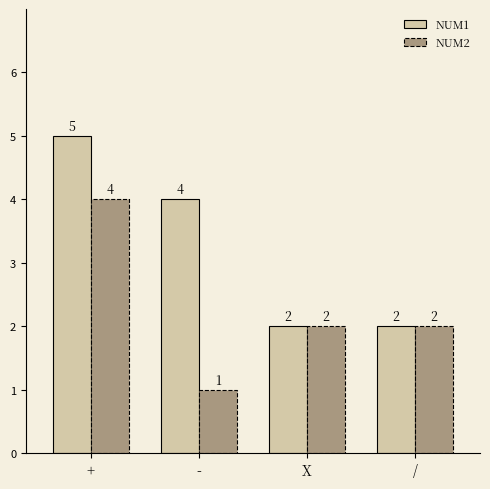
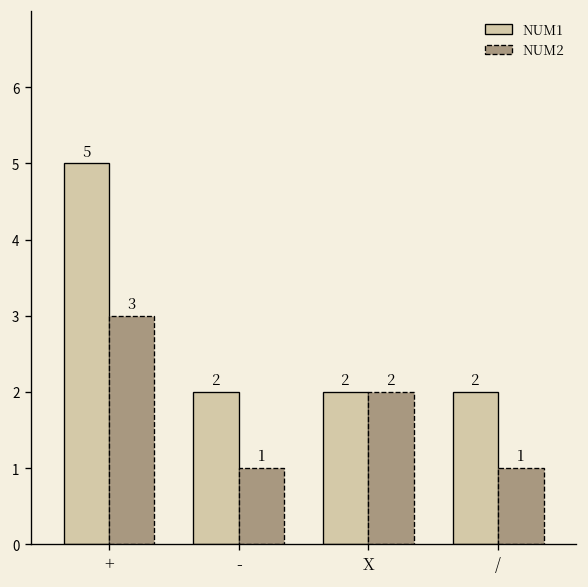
NUM2, +: 4 -> 3
NUM1, -: 4 -> 2
NUM2, /: 2 -> 1
